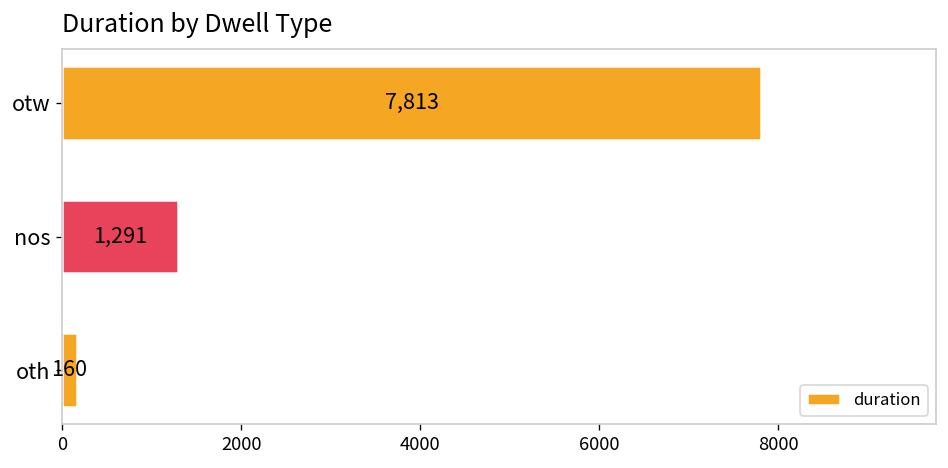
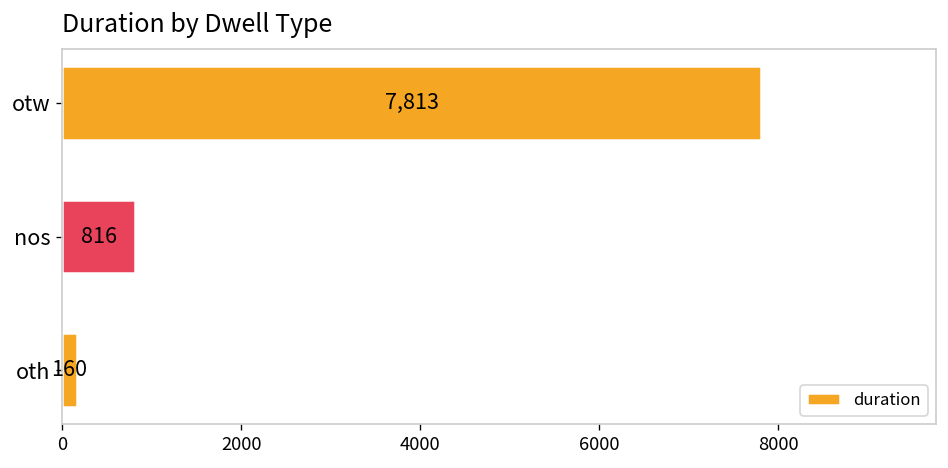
nos: 1,291 -> 816
